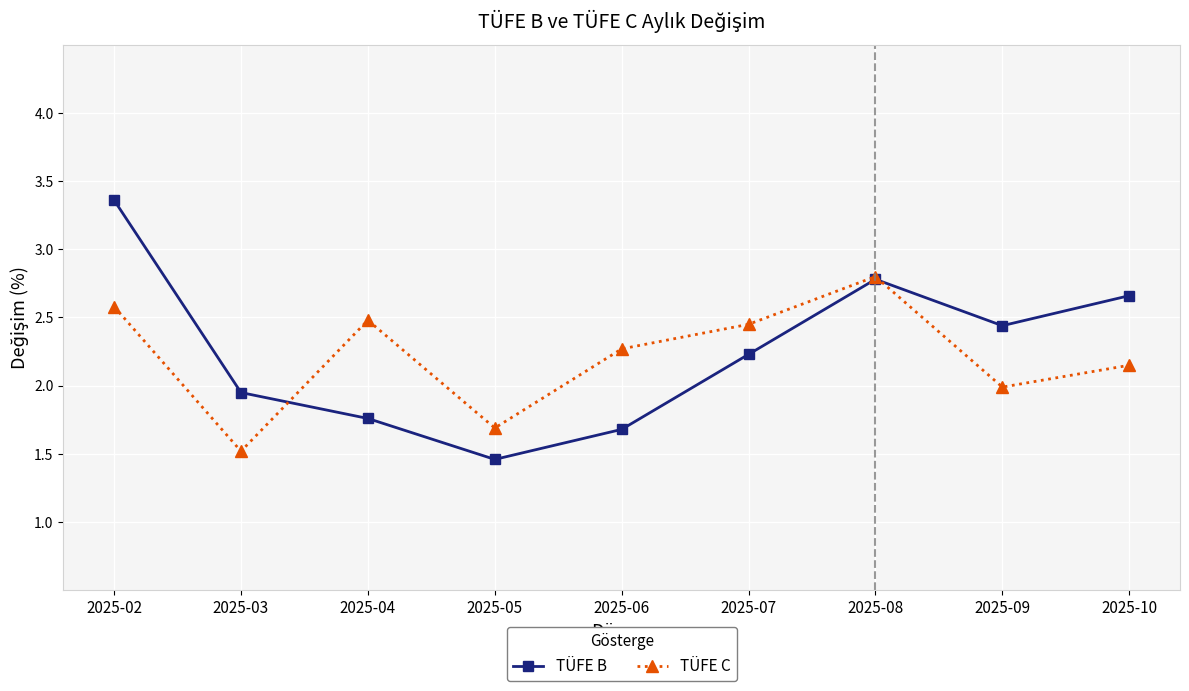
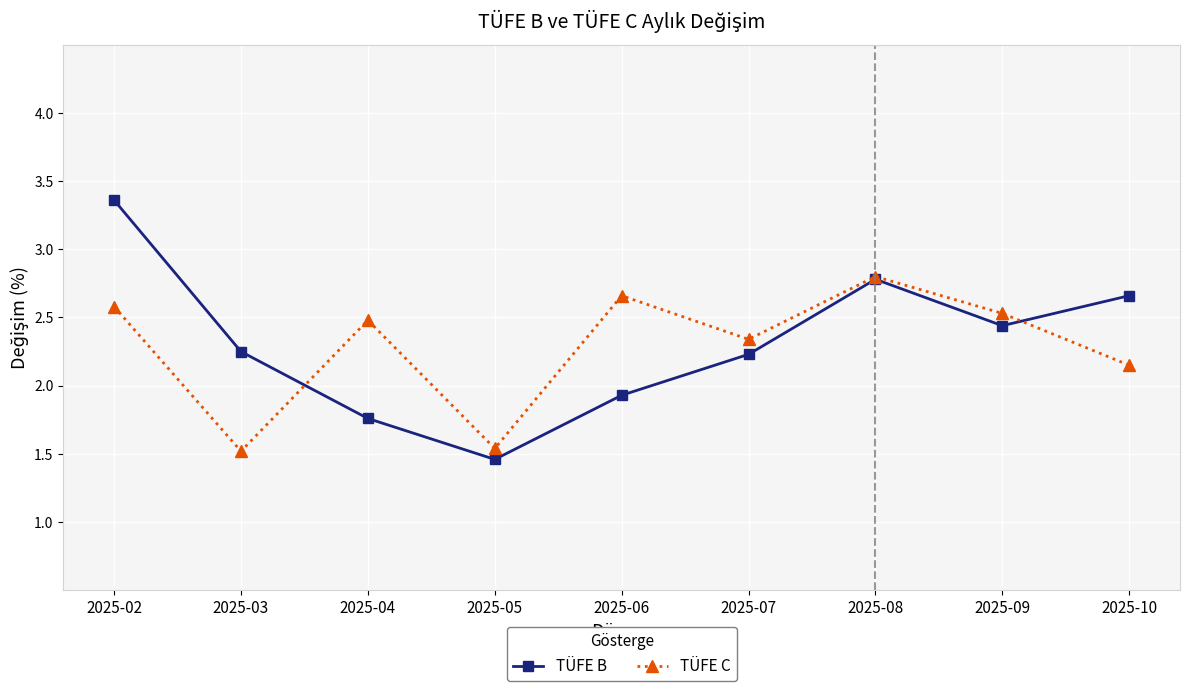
TÜFE B, 2025-03: 1.95 -> 2.25
TÜFE C, 2025-05: 1.69 -> 1.54
TÜFE B, 2025-06: 1.68 -> 1.93
TÜFE C, 2025-06: 2.27 -> 2.66
TÜFE C, 2025-07: 2.45 -> 2.34
TÜFE C, 2025-09: 1.99 -> 2.53
